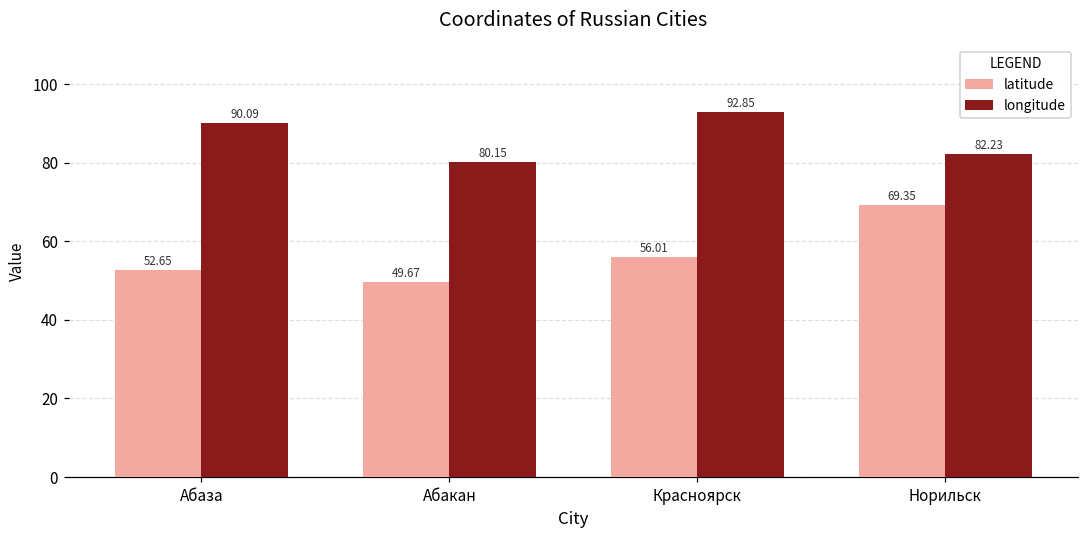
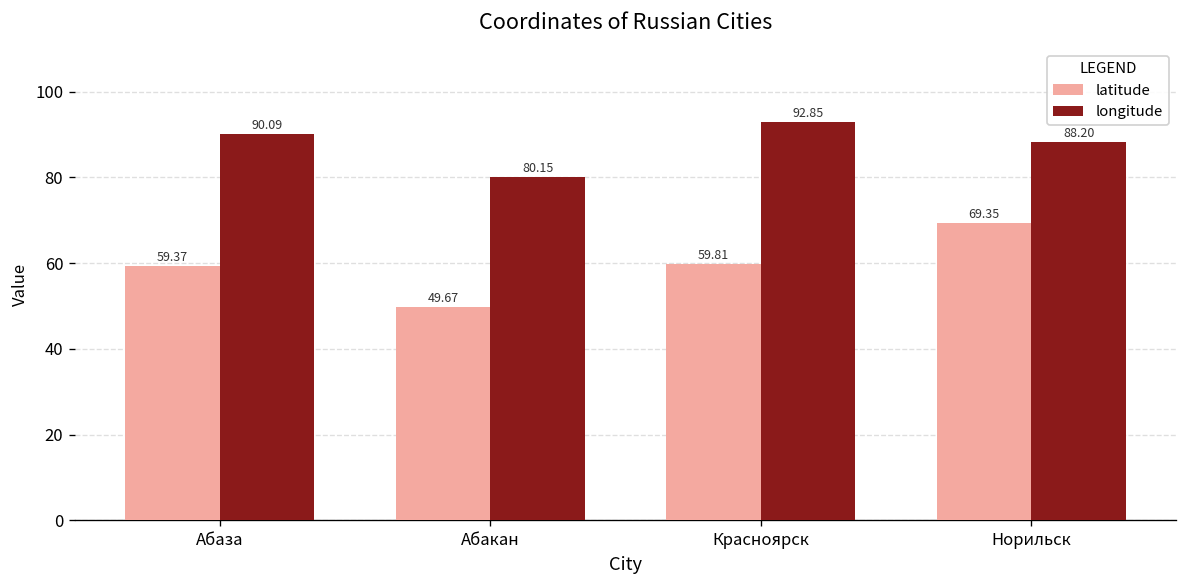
latitude, Абаза: 52.65 -> 59.37
latitude, Красноярск: 56.01 -> 59.81
longitude, Норильск: 82 -> 88
